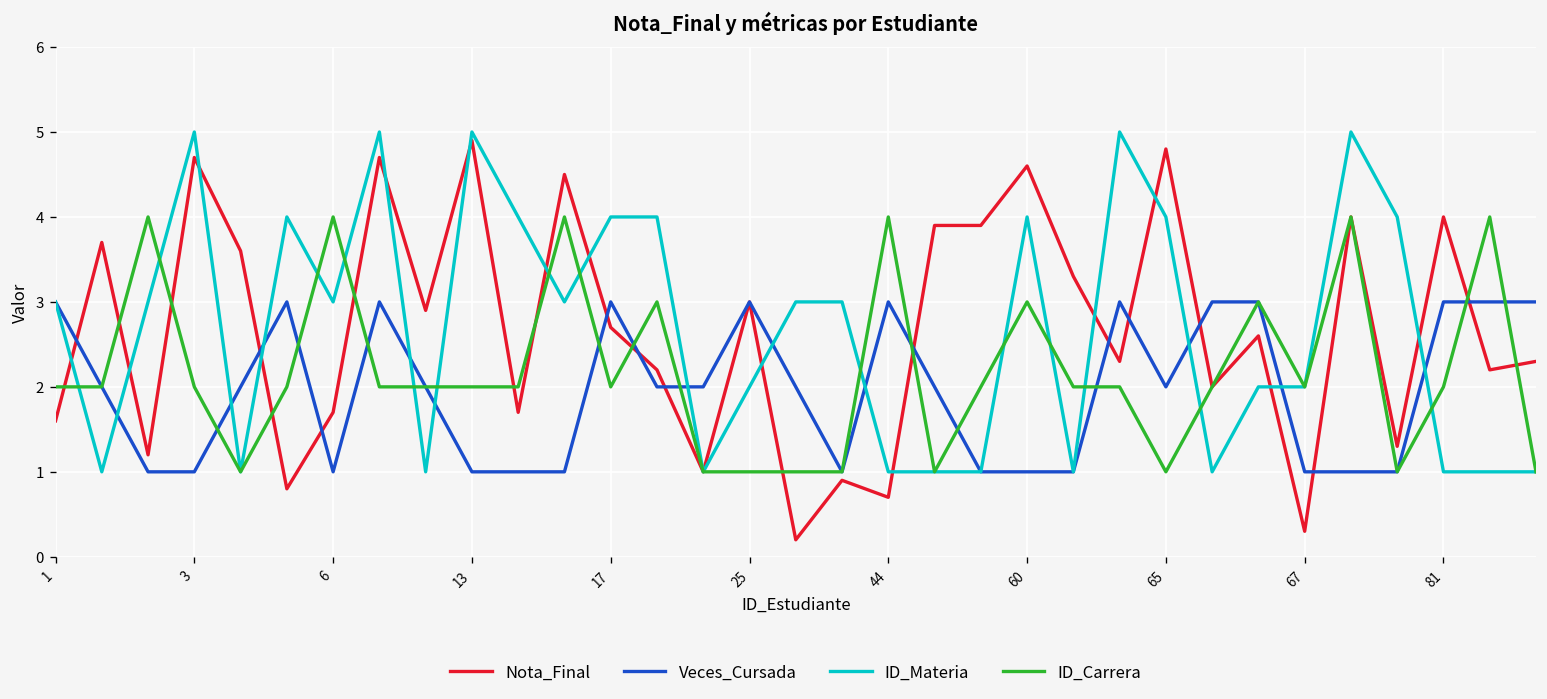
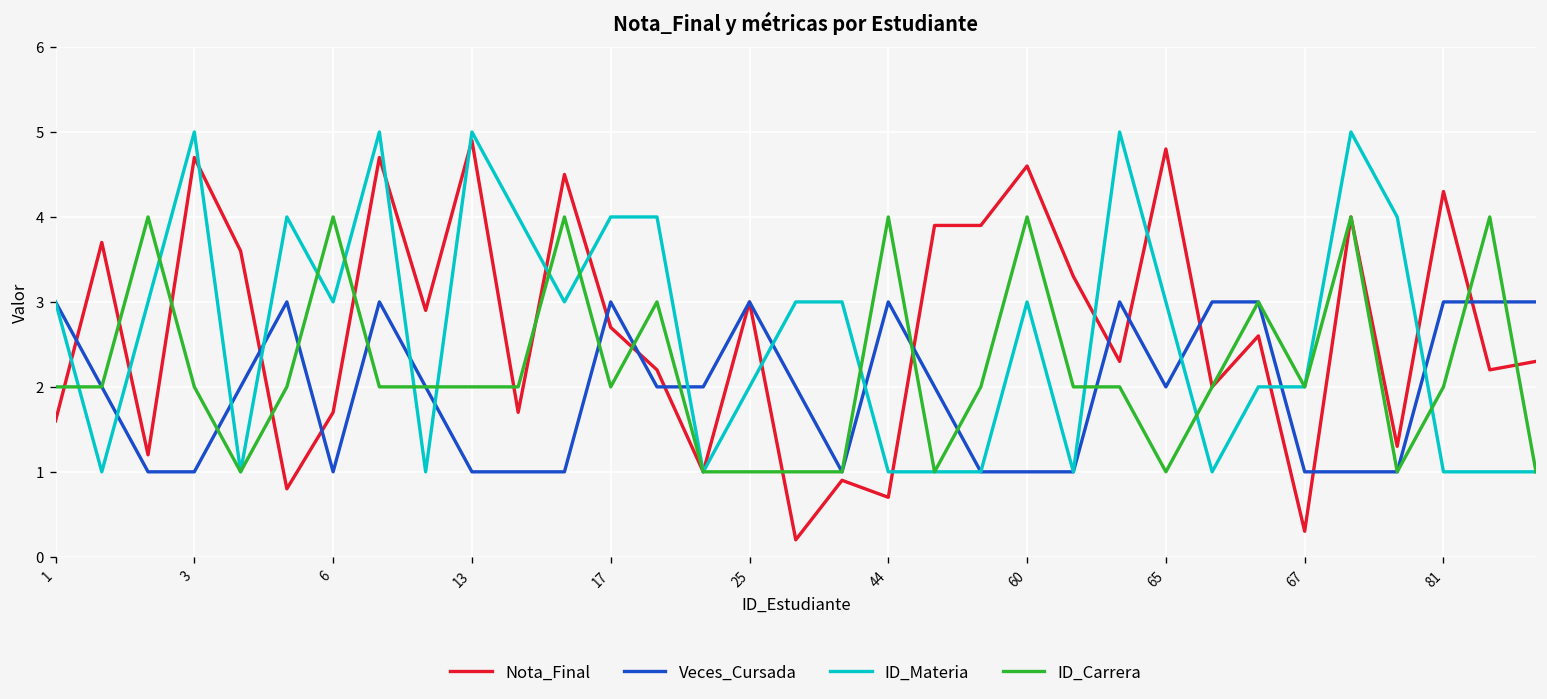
ID_Materia, 60: 4 -> 3
ID_Carrera, 60: 3 -> 4
ID_Materia, 65: 4 -> 3
Nota_Final, 81: 4.0 -> 4.3
